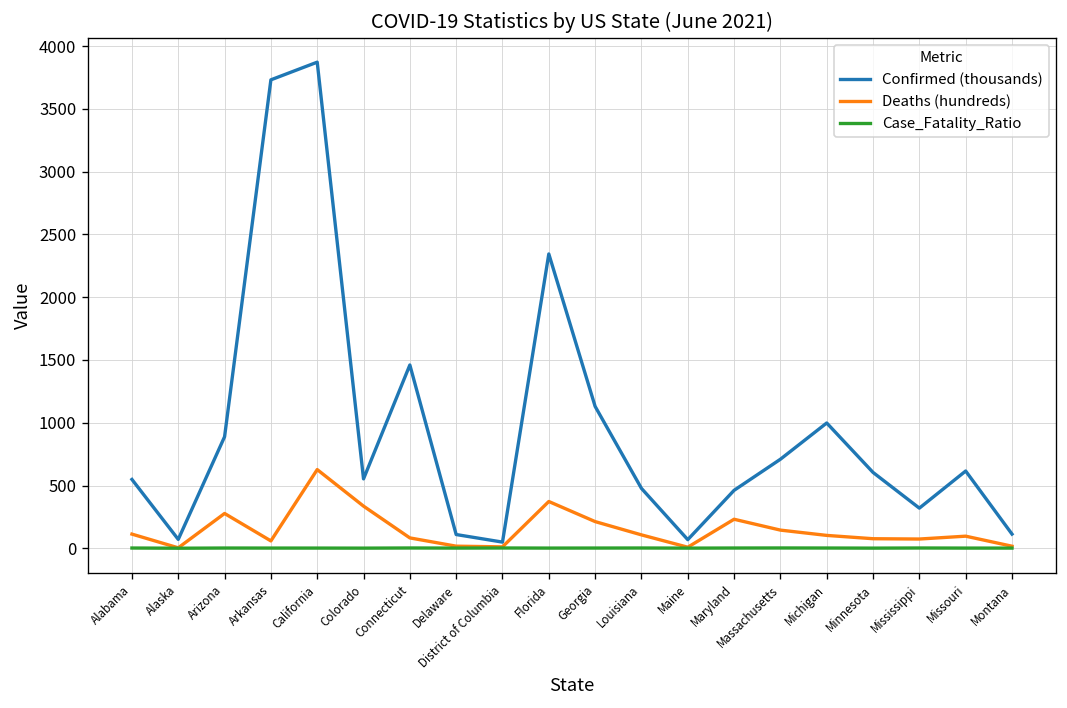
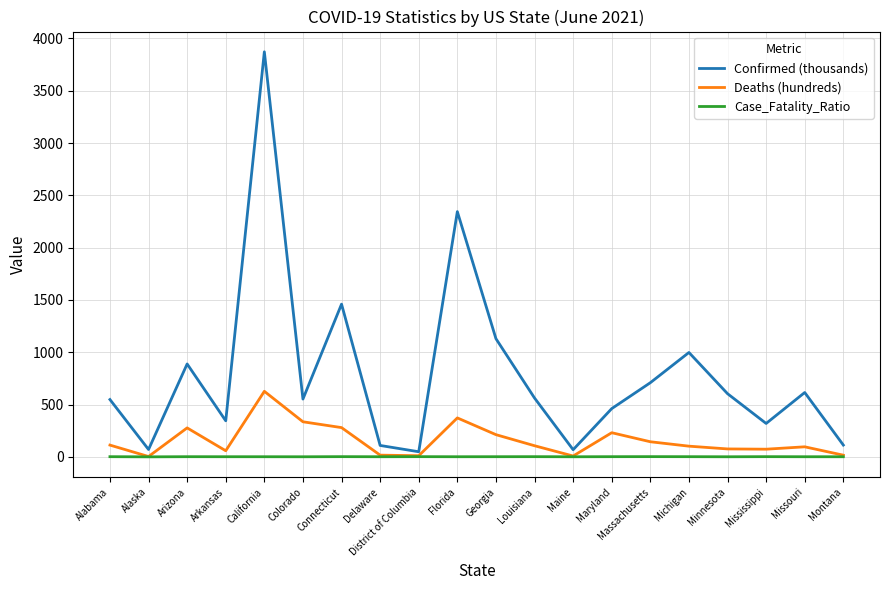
Confirmed (thousands), Arkansas: 3730 -> 340
Deaths (hundreds), Connecticut: 80 -> 280
Confirmed (thousands), Louisiana: 480 -> 560
